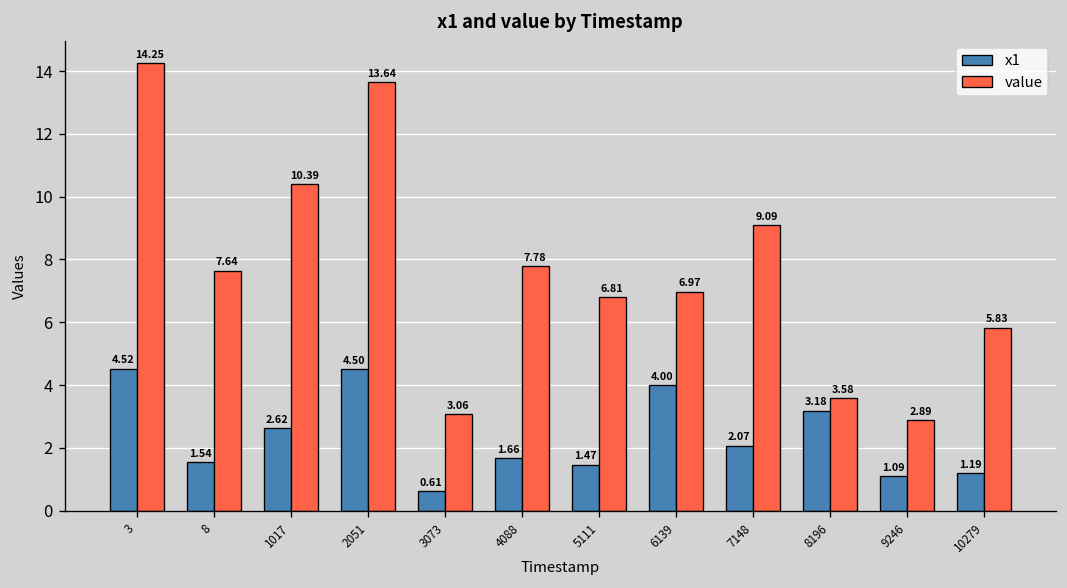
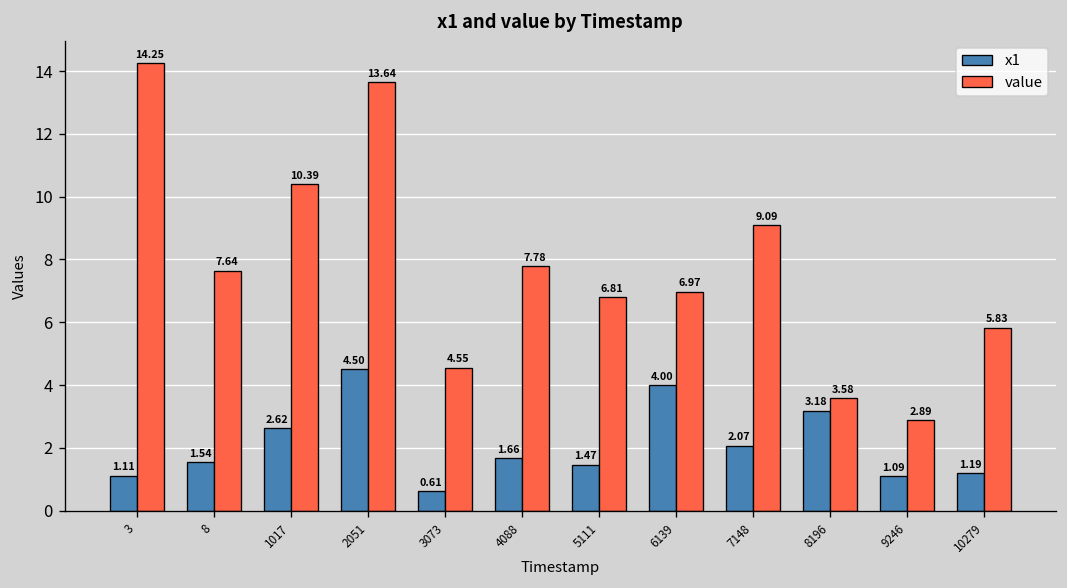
x1, 3: 4.52 -> 1.11
value, 3073: 3.06 -> 4.55
